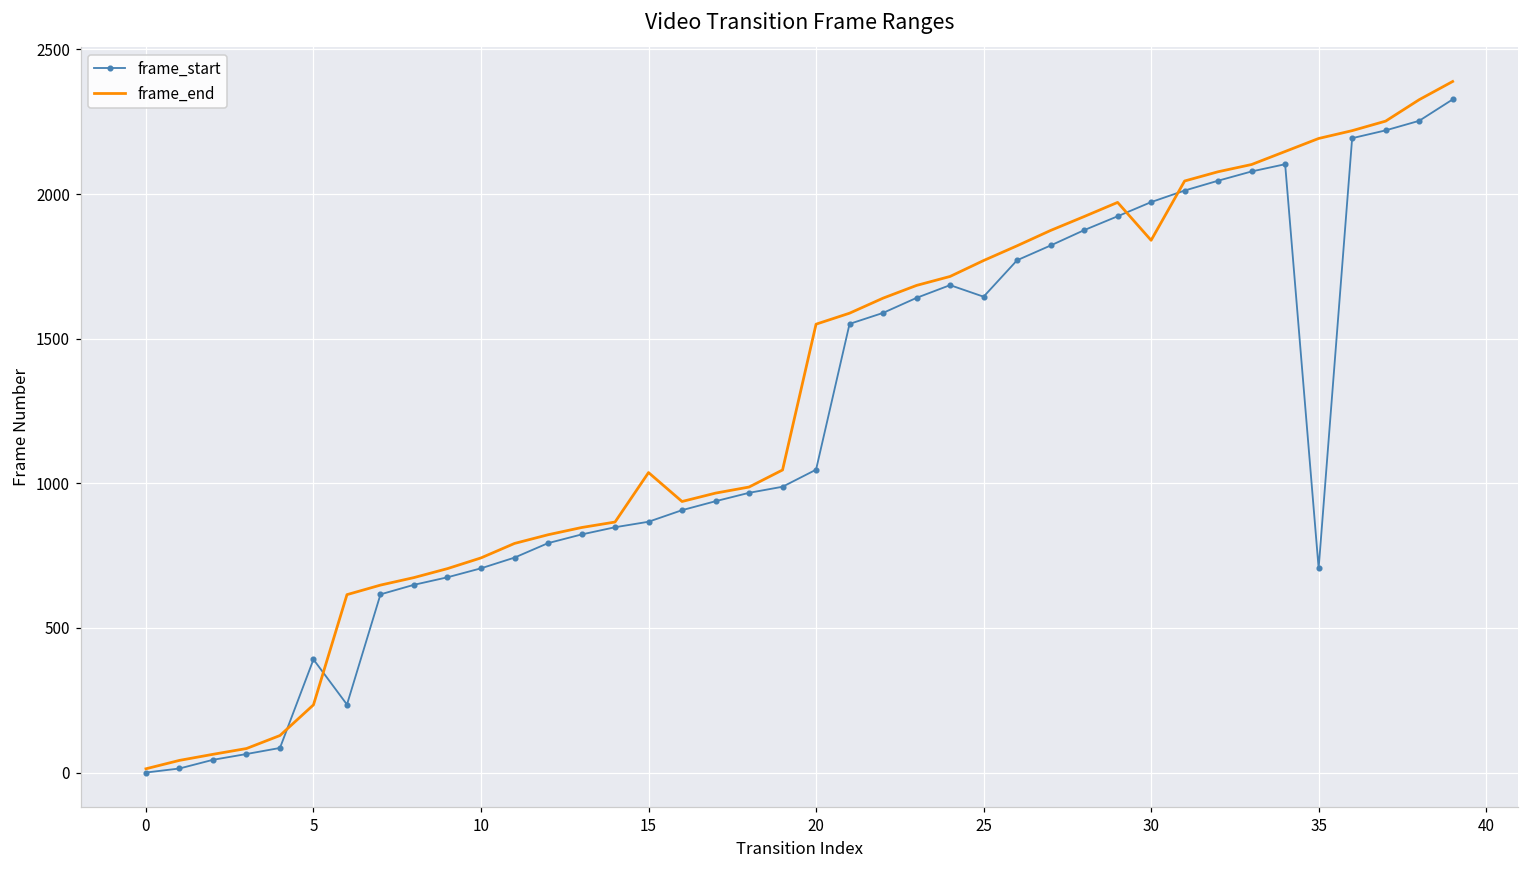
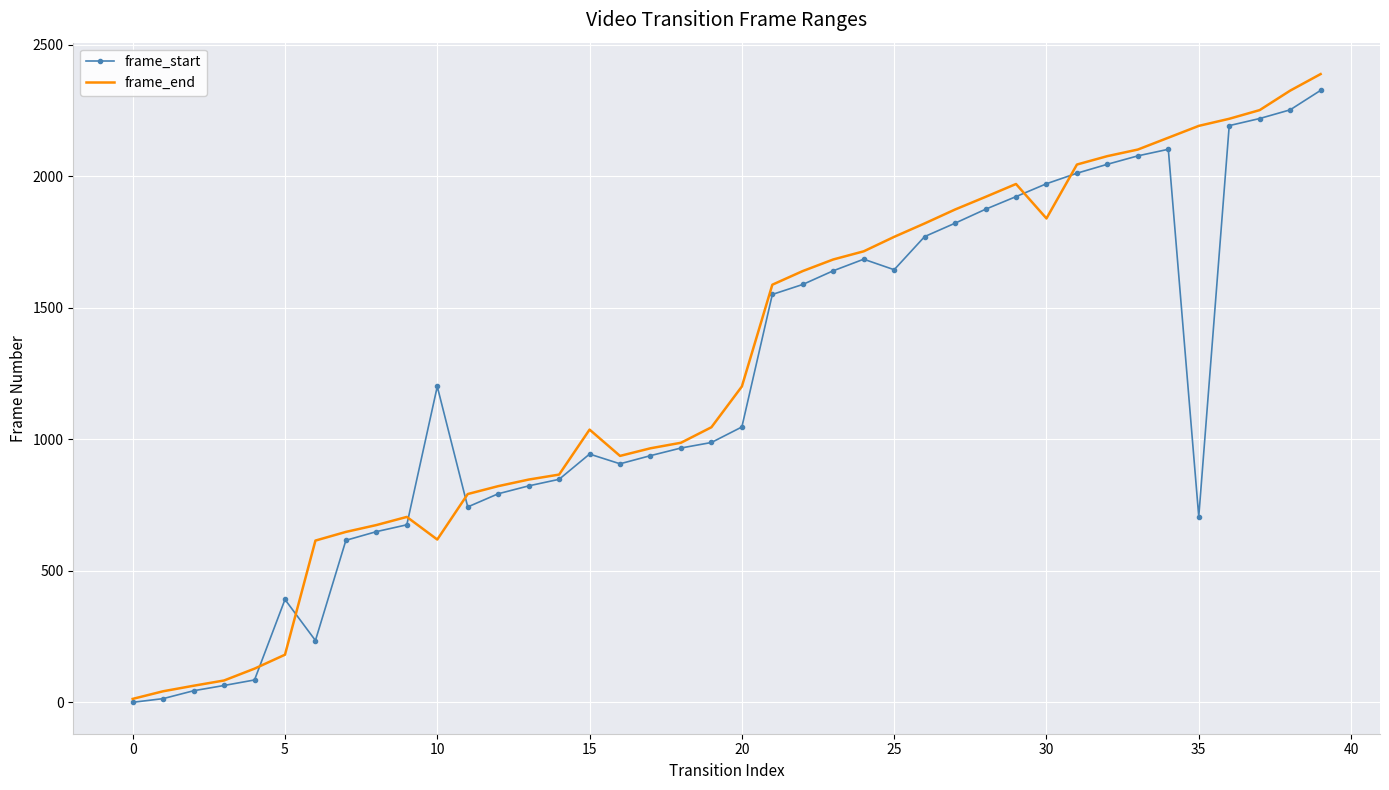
frame_end, 5: 230 -> 180
frame_start, 10: 710 -> 1200
frame_end, 10: 740 -> 620
frame_start, 15: 870 -> 940
frame_end, 20: 1550 -> 1200
